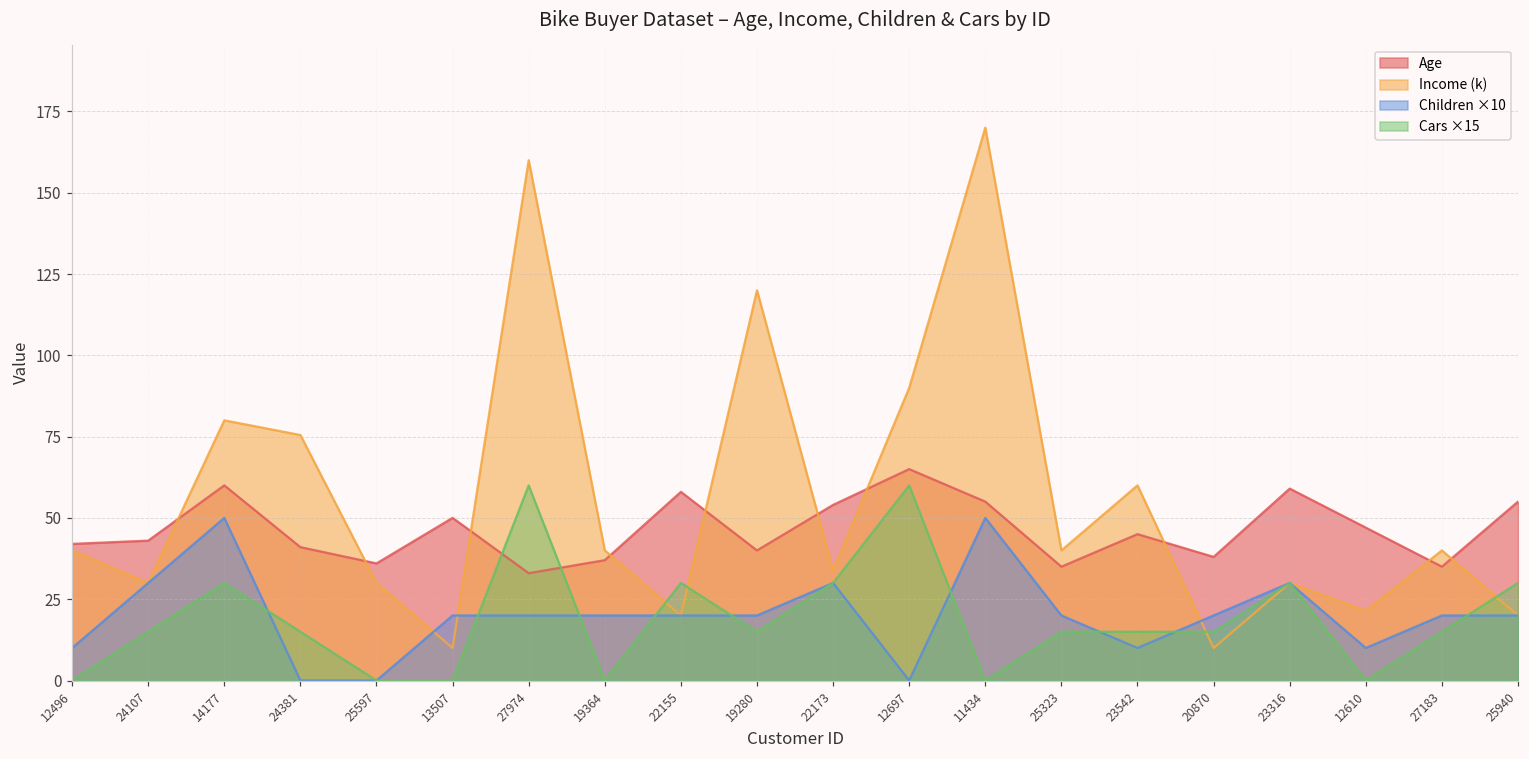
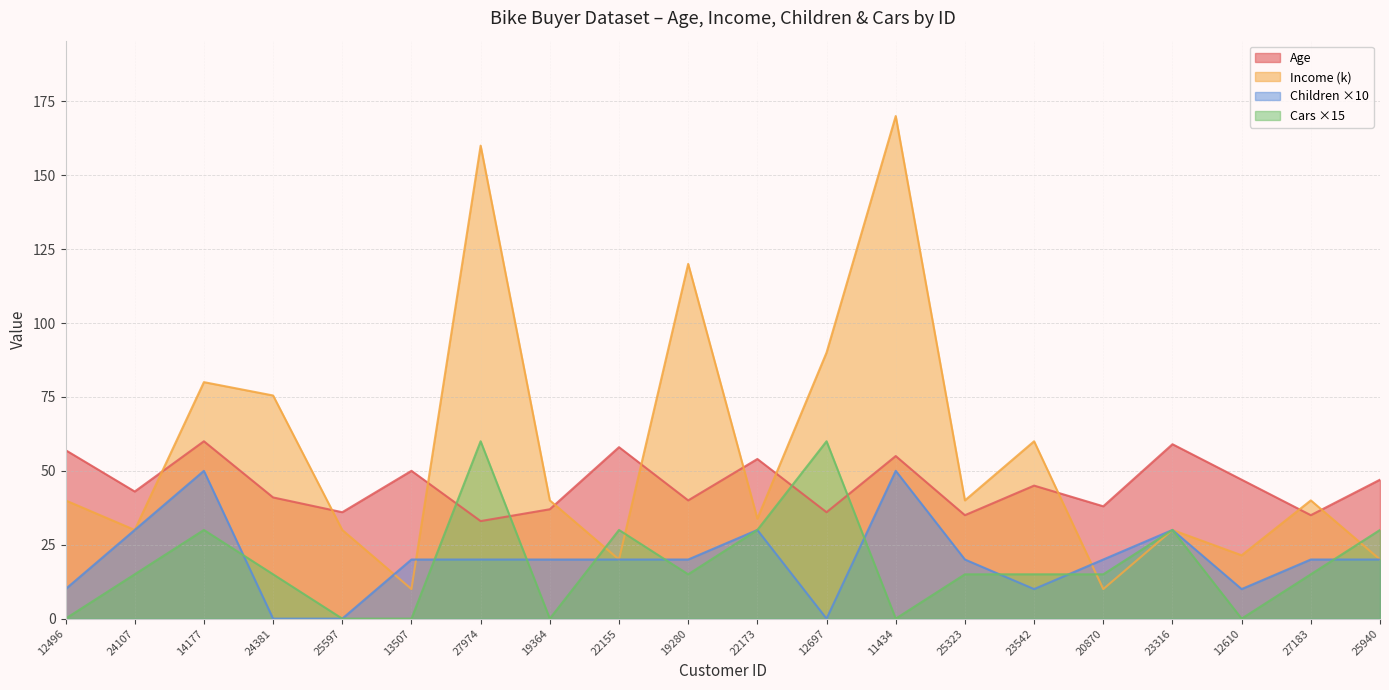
Age, 12496: 42 -> 57
Age, 12697: 65 -> 36
Age, 25940: 55 -> 47
